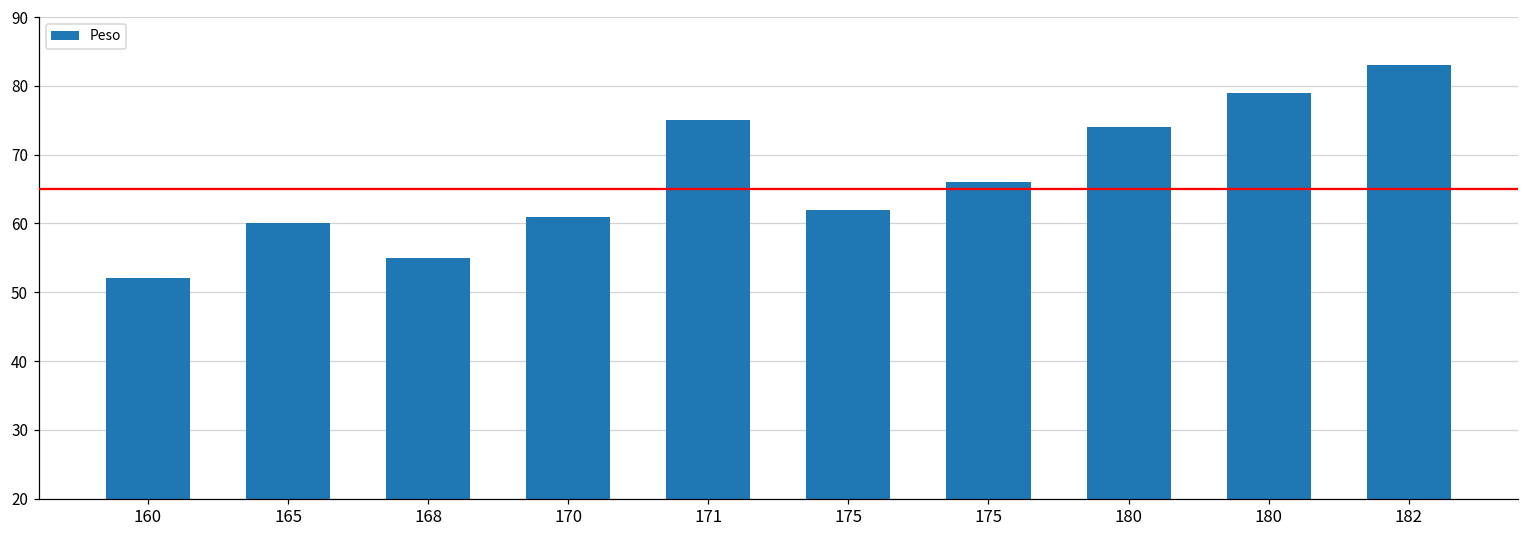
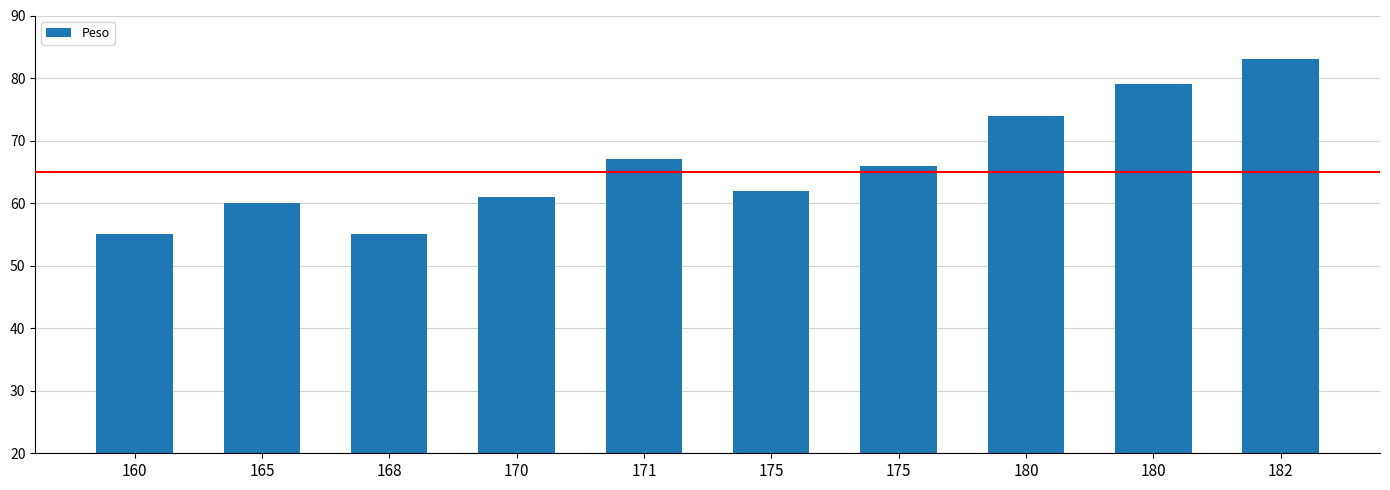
160: 52 -> 55
171: 75 -> 67
